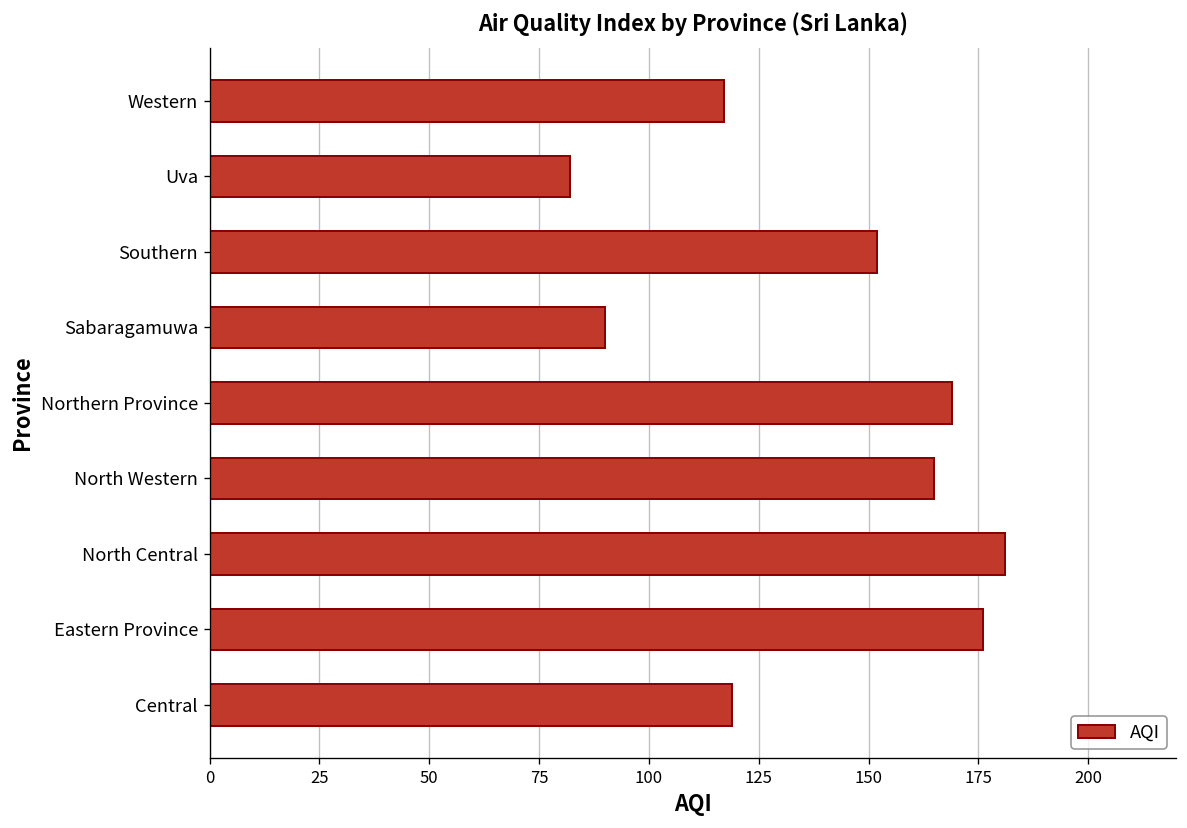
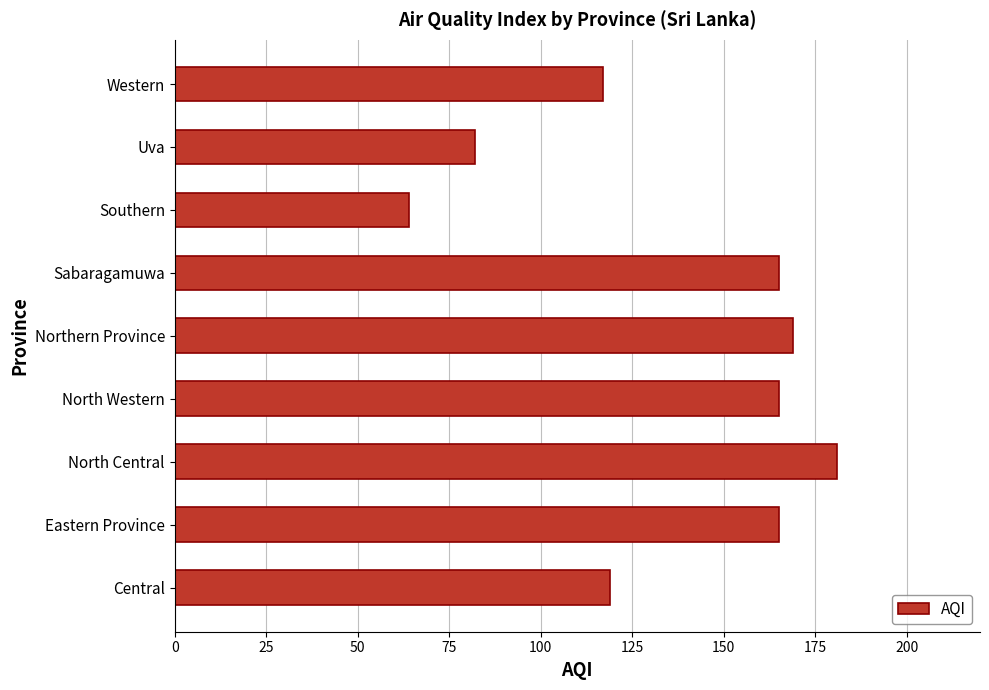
Southern: 152 -> 64
Sabaragamuwa: 90 -> 165
Eastern Province: 176 -> 165
